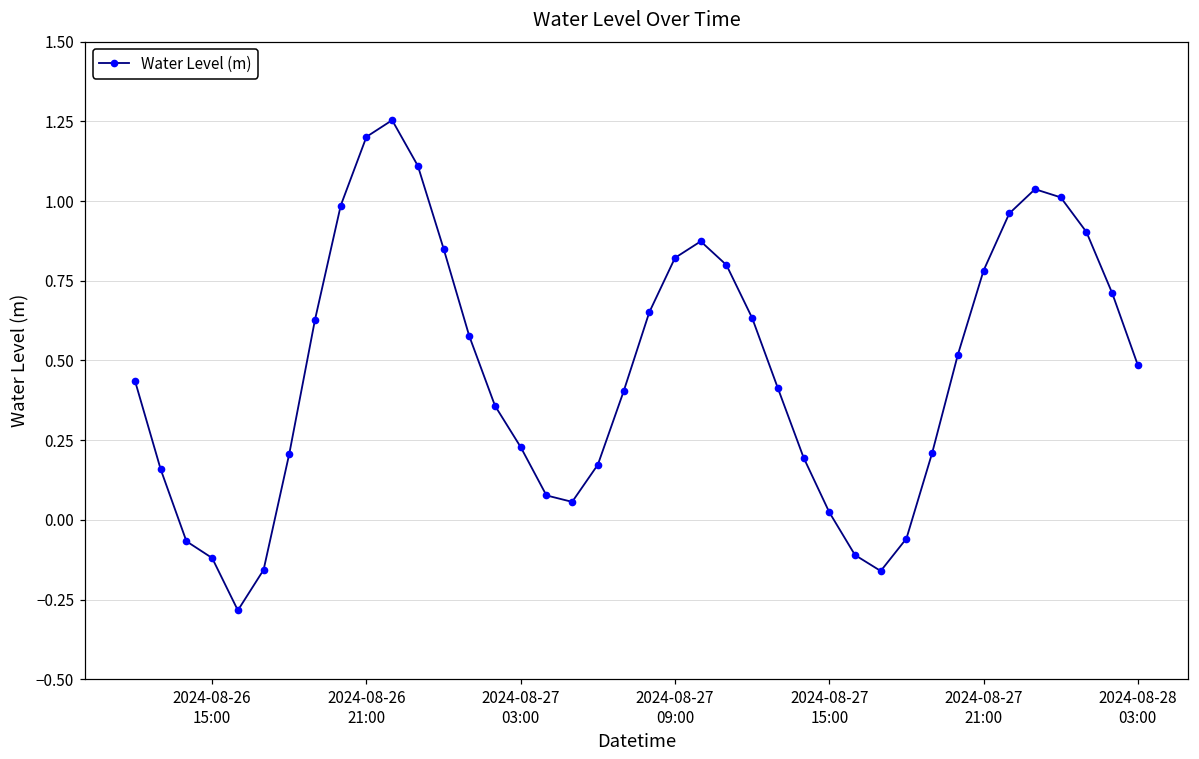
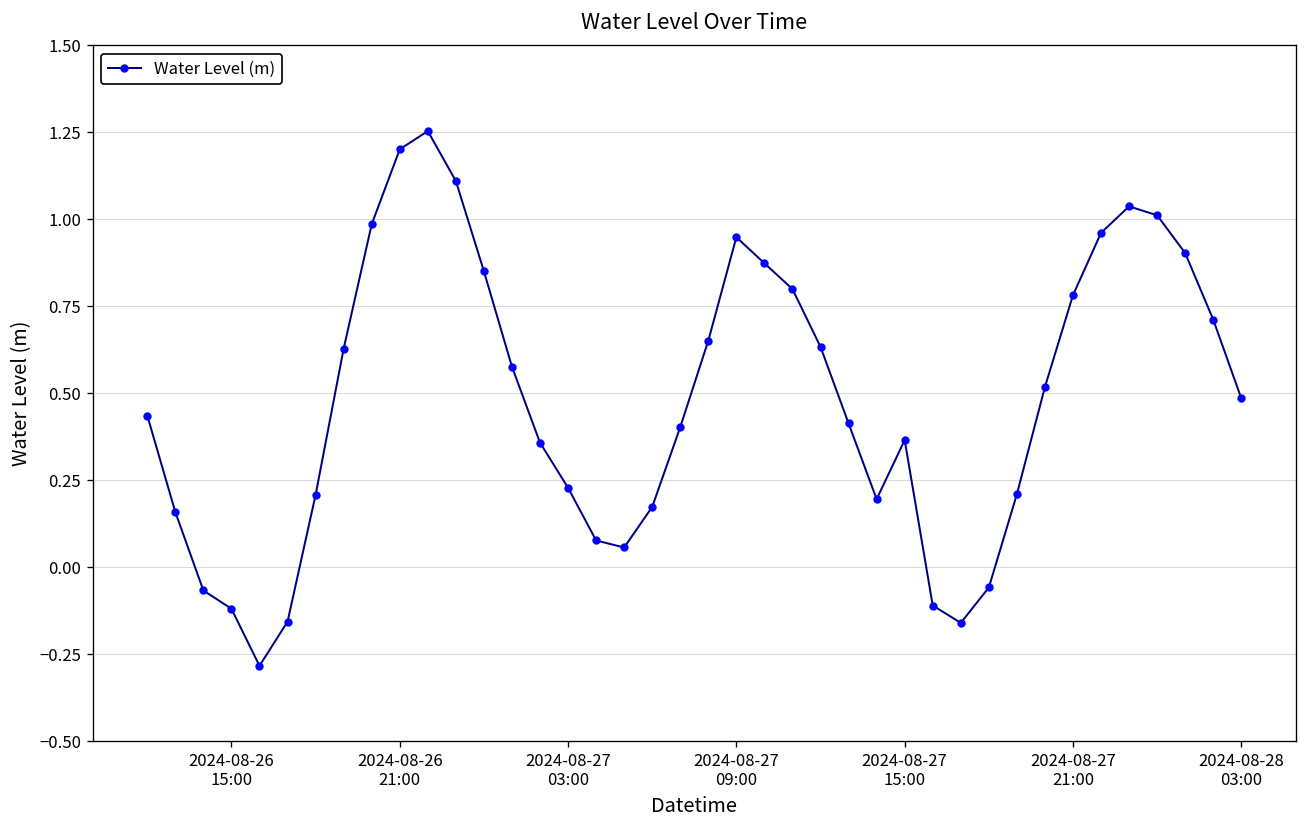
2024-08-27 09:00: 0.82 -> 0.95
2024-08-27 15:00: 0.02 -> 0.37
